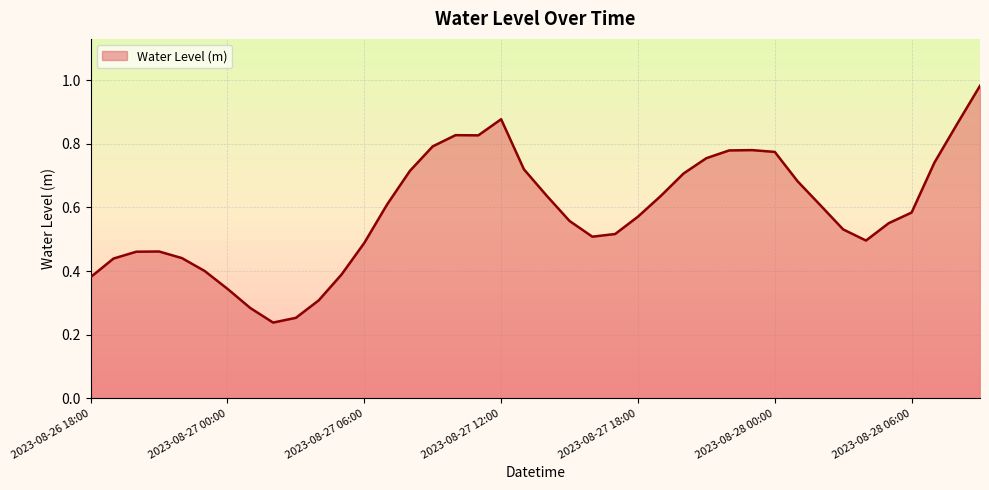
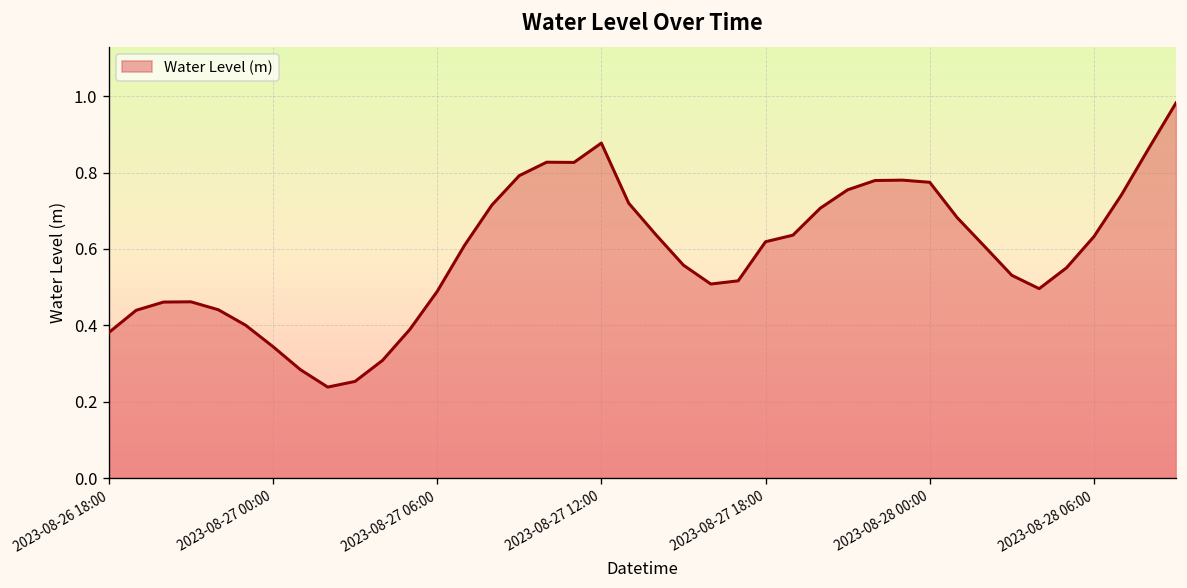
2023-08-27 18:00: 0.57 -> 0.62
2023-08-28 06:00: 0.58 -> 0.63
